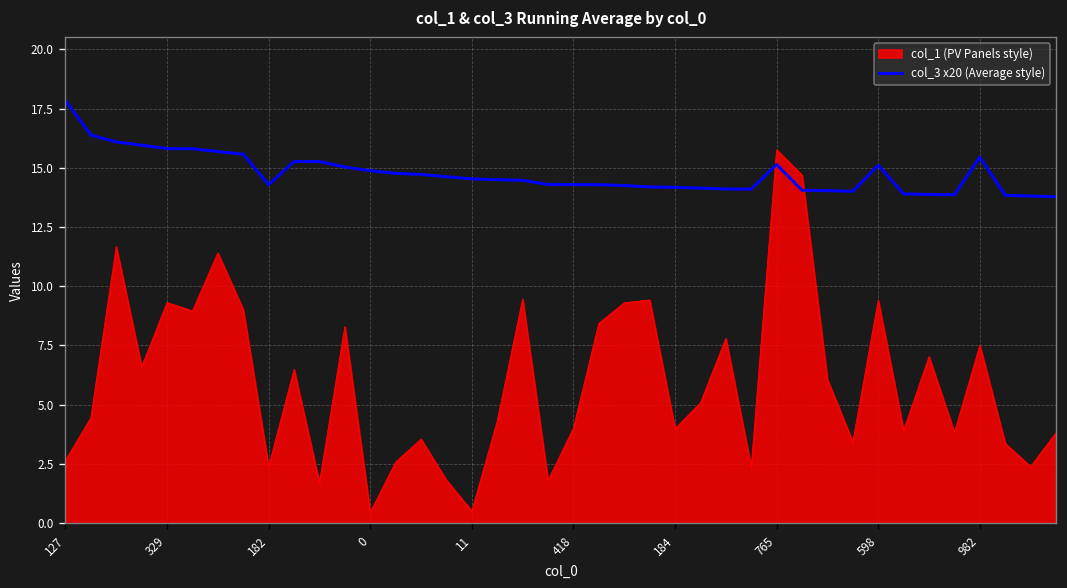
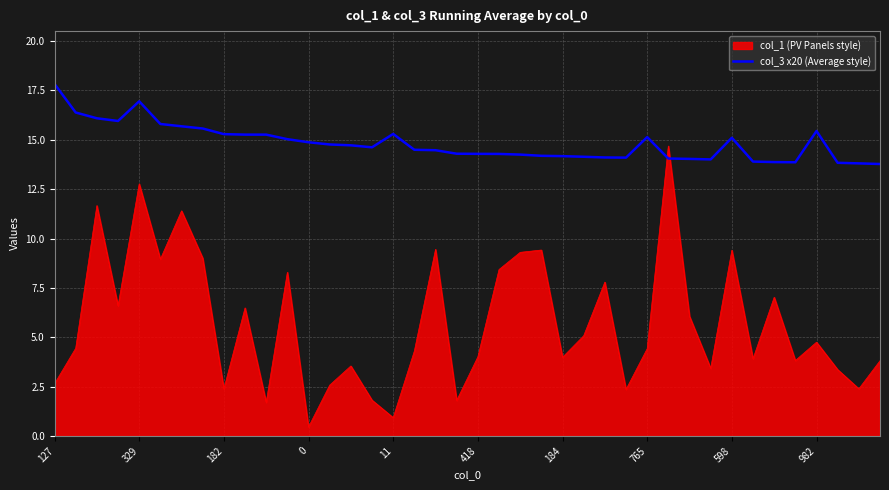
col_1 (PV Panels style), 329: 9.3 -> 12.8
col_3 x20 (Average style), 329: 15.8 -> 17.0
col_3 x20 (Average style), 182: 14.3 -> 15.3
col_1 (PV Panels style), 11: 0.5 -> 0.9
col_3 x20 (Average style), 11: 14.5 -> 15.3
col_1 (PV Panels style), 765: 15.8 -> 4.4
col_1 (PV Panels style), 982: 7.5 -> 4.8
